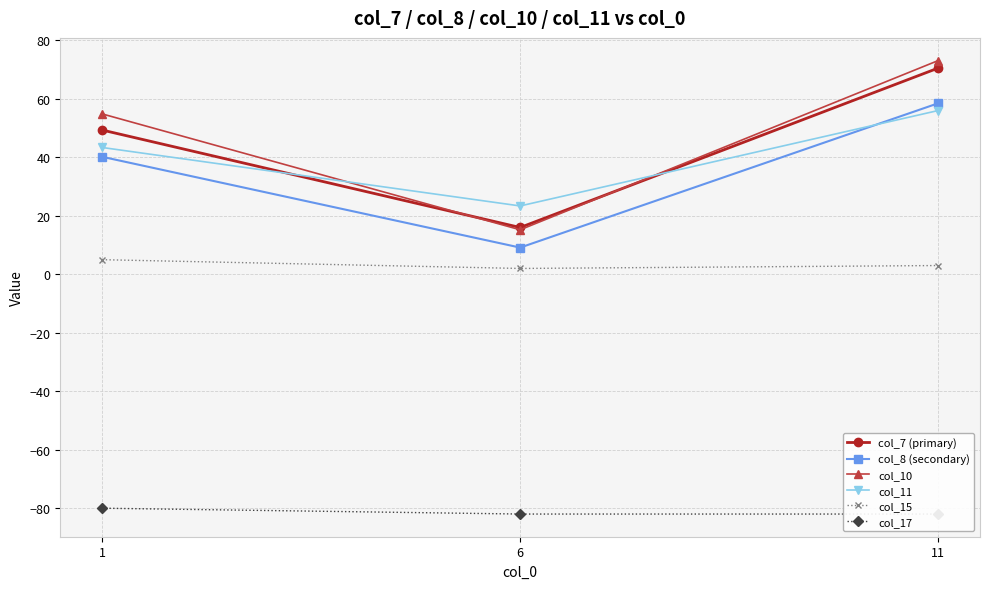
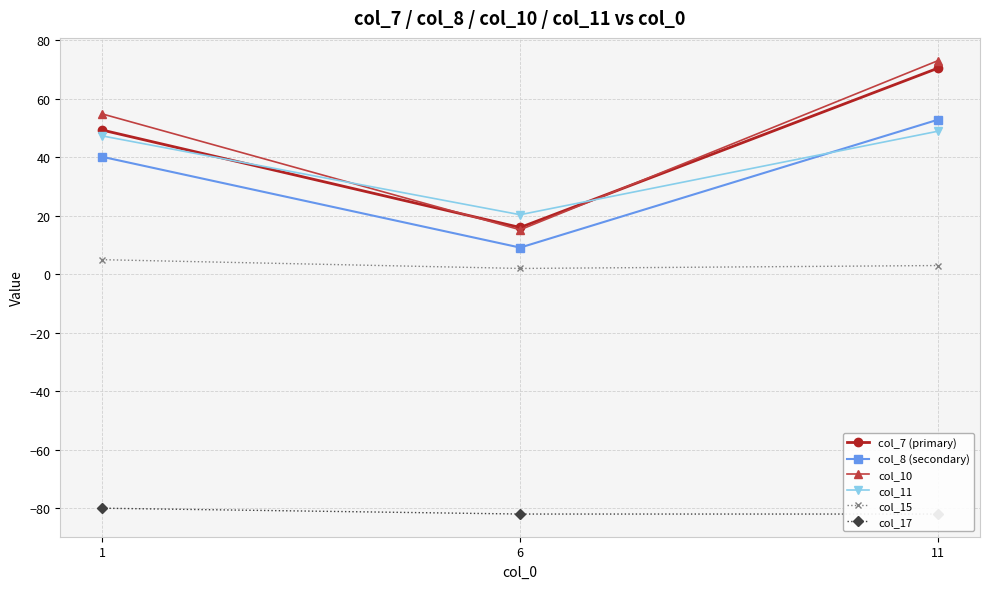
col_11, 1: 43 -> 47
col_11, 6: 23 -> 20
col_8 (secondary), 11: 58 -> 53
col_11, 11: 56 -> 49
